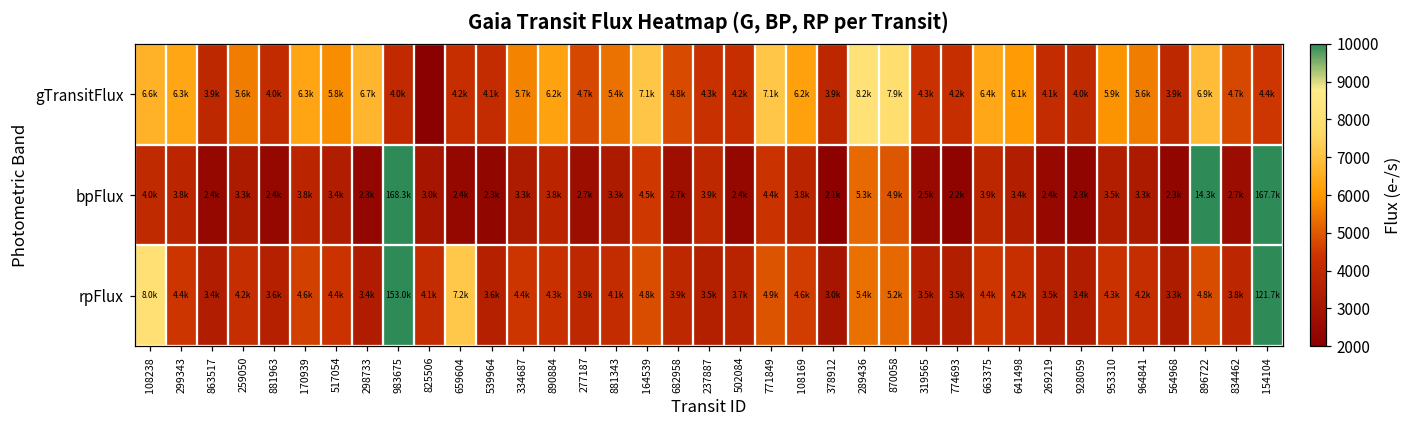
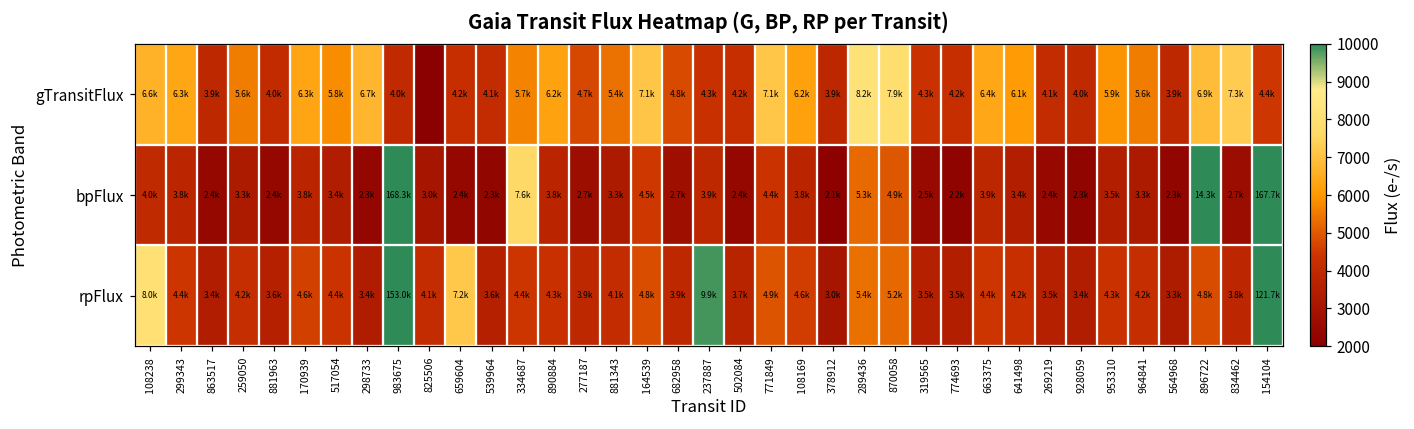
gTransitFlux, 834462: 4.7k -> 7.3k
bpFlux, 334687: 3.3k -> 7.6k
rpFlux, 237887: 3.5k -> 9.9k
